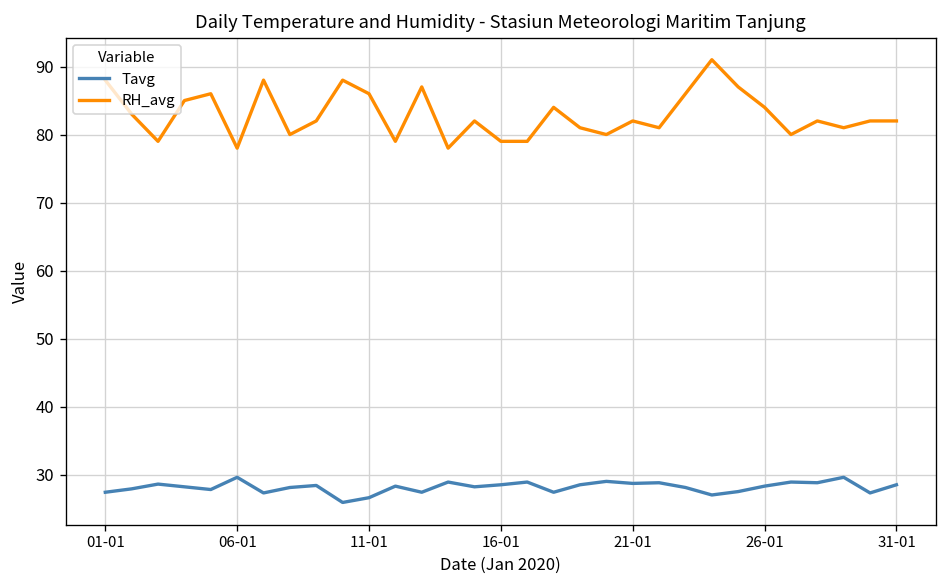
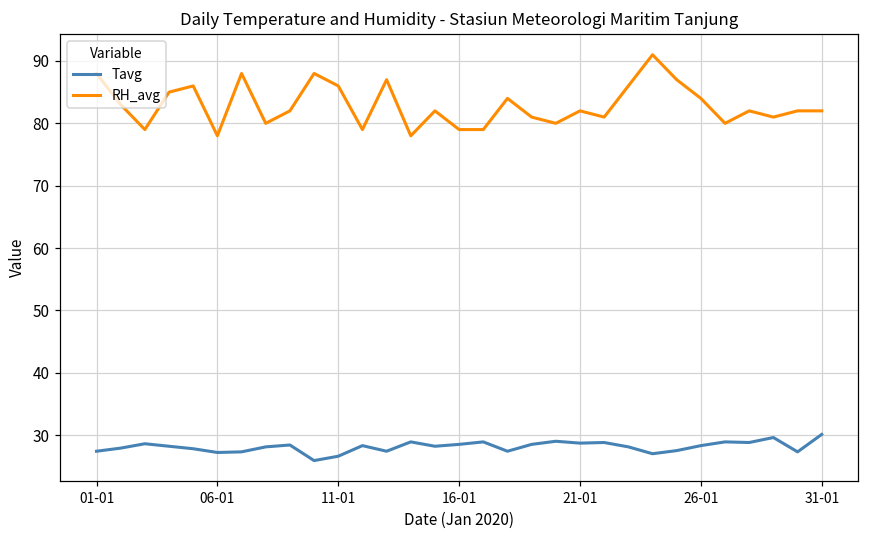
Tavg, 06-01: 30 -> 27
Tavg, 31-01: 29 -> 30
